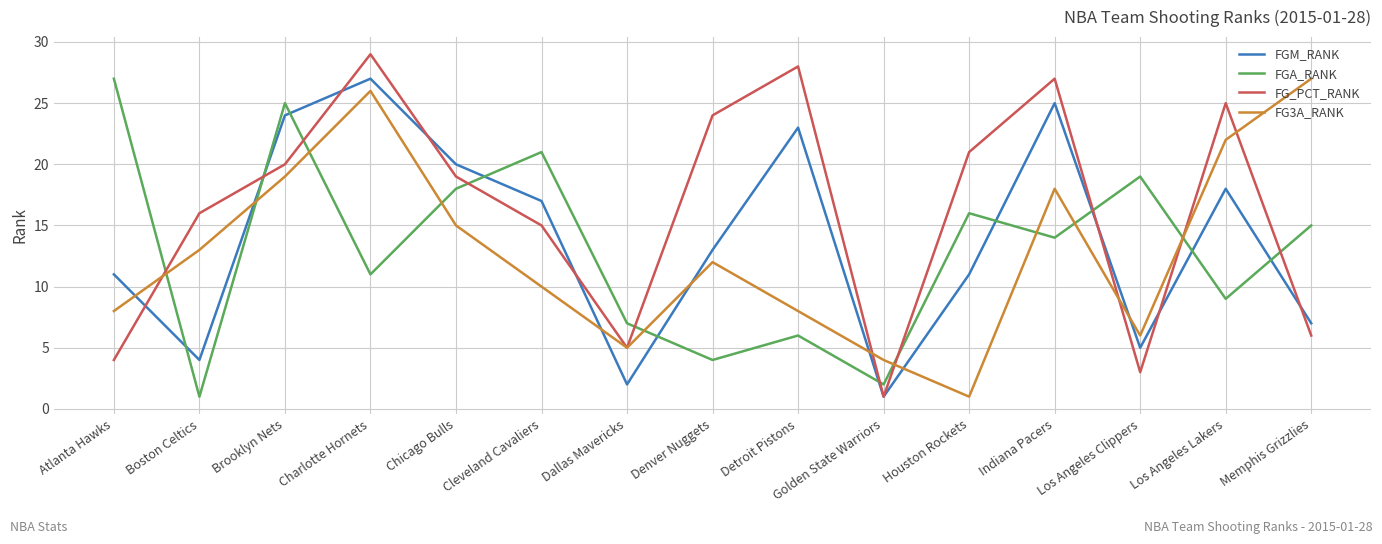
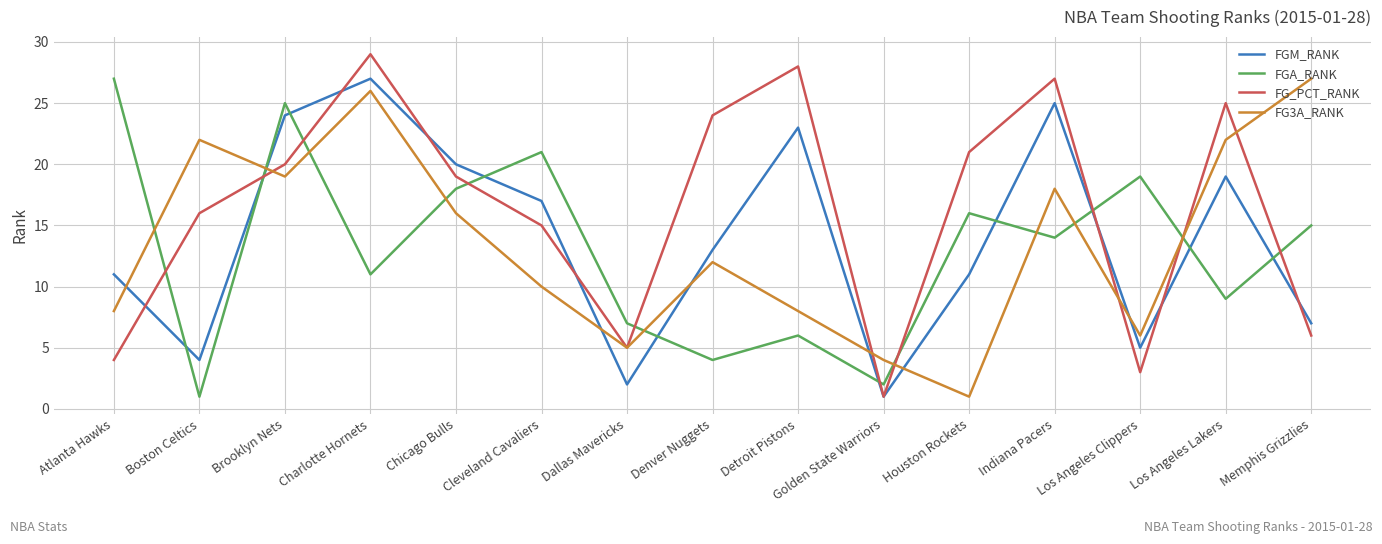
FG3A_RANK, Boston Celtics: 13 -> 22
FG3A_RANK, Chicago Bulls: 15 -> 16
FGM_RANK, Los Angeles Lakers: 18 -> 19
